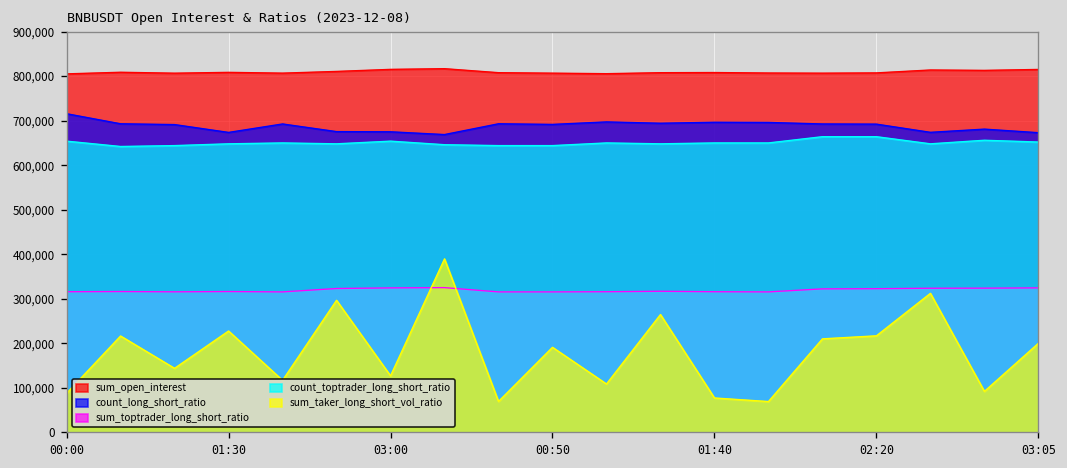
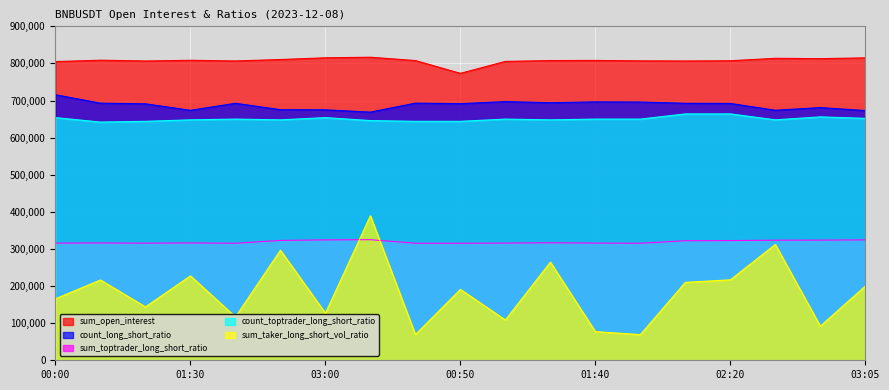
sum_taker_long_short_vol_ratio, 00:00: 90,000 -> 170,000
sum_open_interest, 00:50: 810,000 -> 770,000
